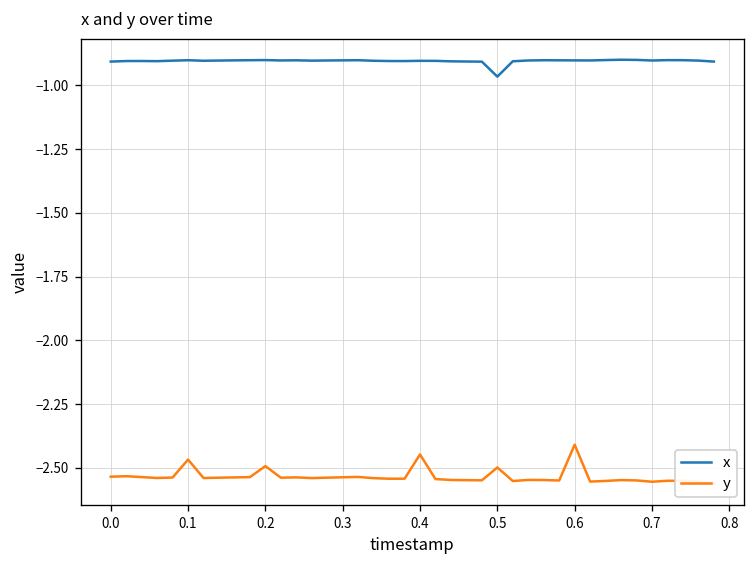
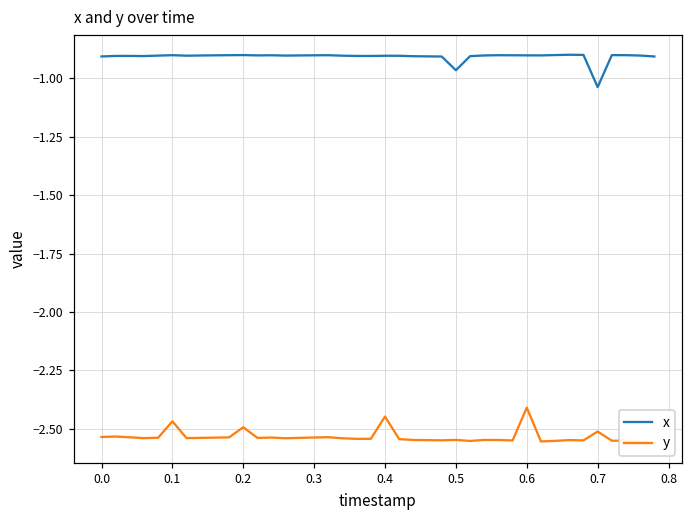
y, 0.5: -2.50 -> -2.55
x, 0.7: -0.90 -> -1.04
y, 0.7: -2.55 -> -2.51
